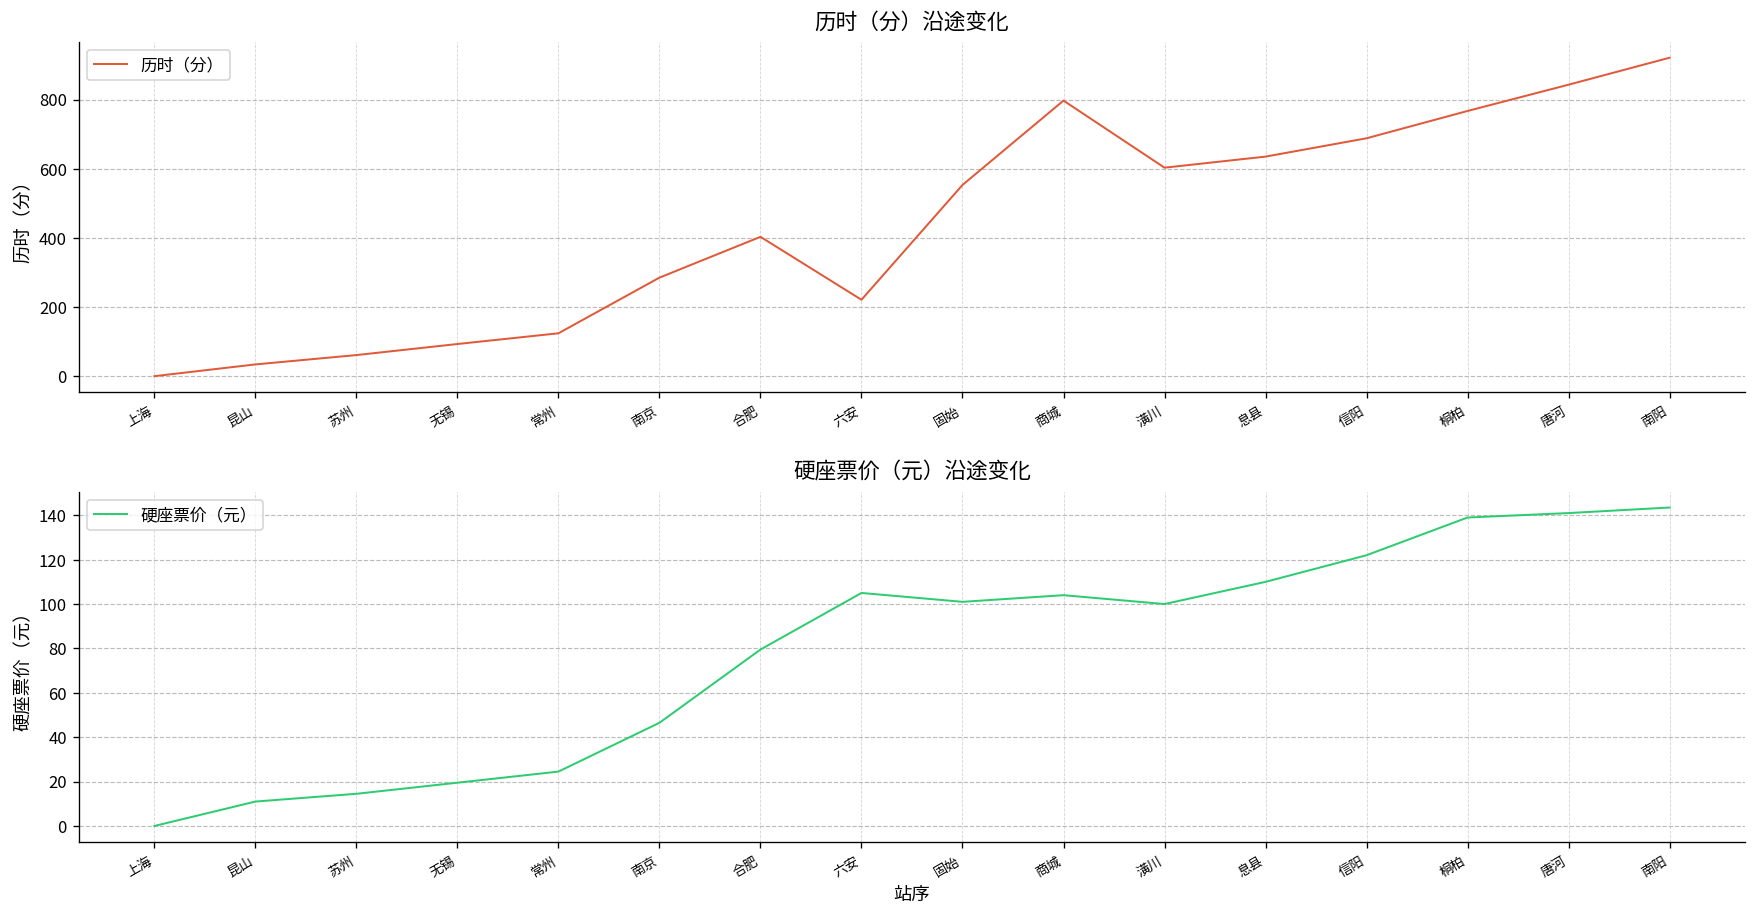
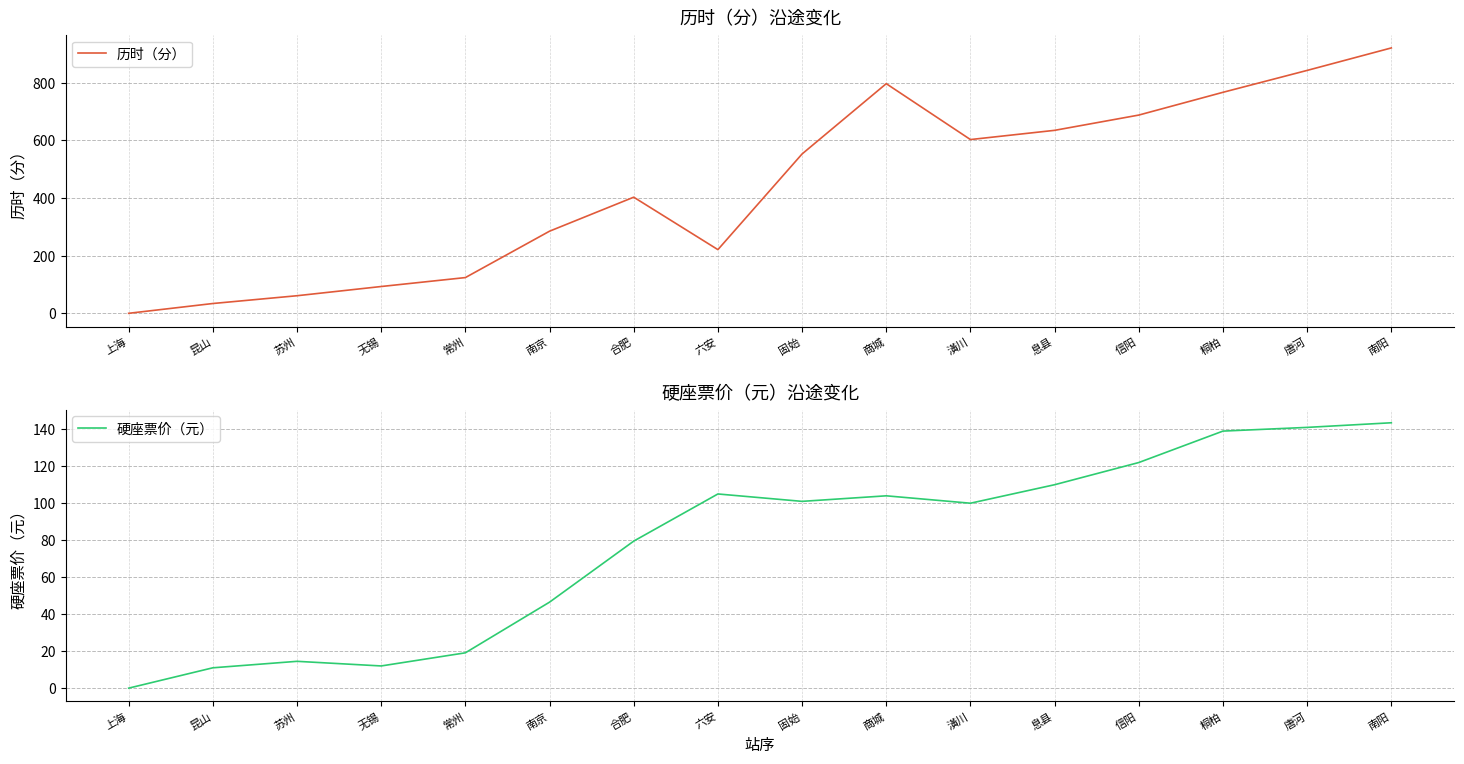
硬座票价（元）沿途变化, 无锡: 20 -> 12
硬座票价（元）沿途变化, 常州: 25 -> 19
